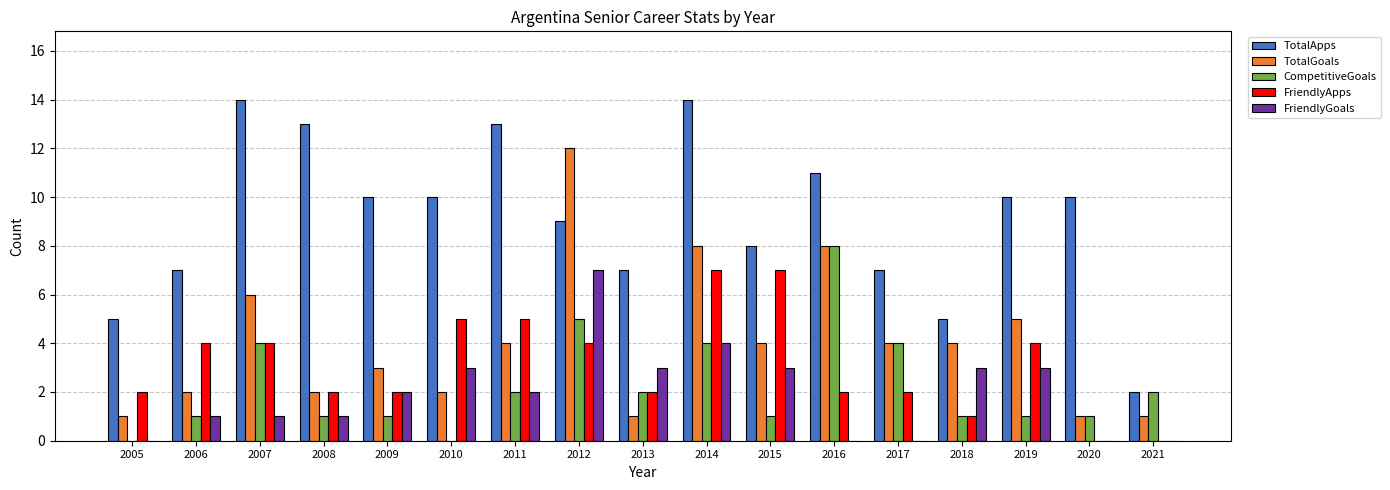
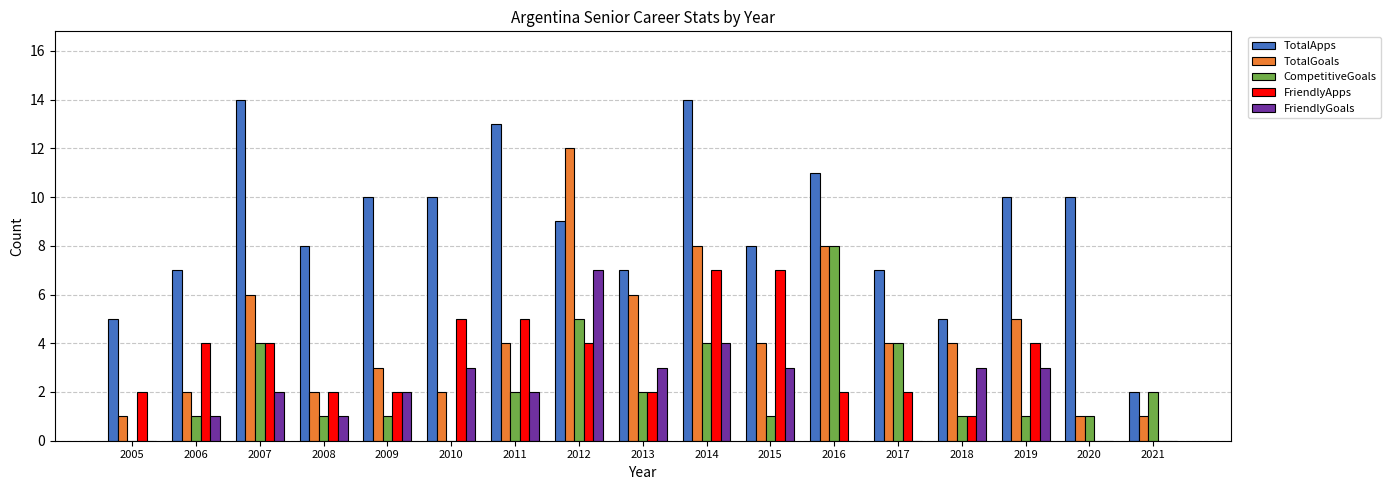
FriendlyGoals, 2007: 1 -> 2
TotalApps, 2008: 13 -> 8
TotalGoals, 2013: 1 -> 6
